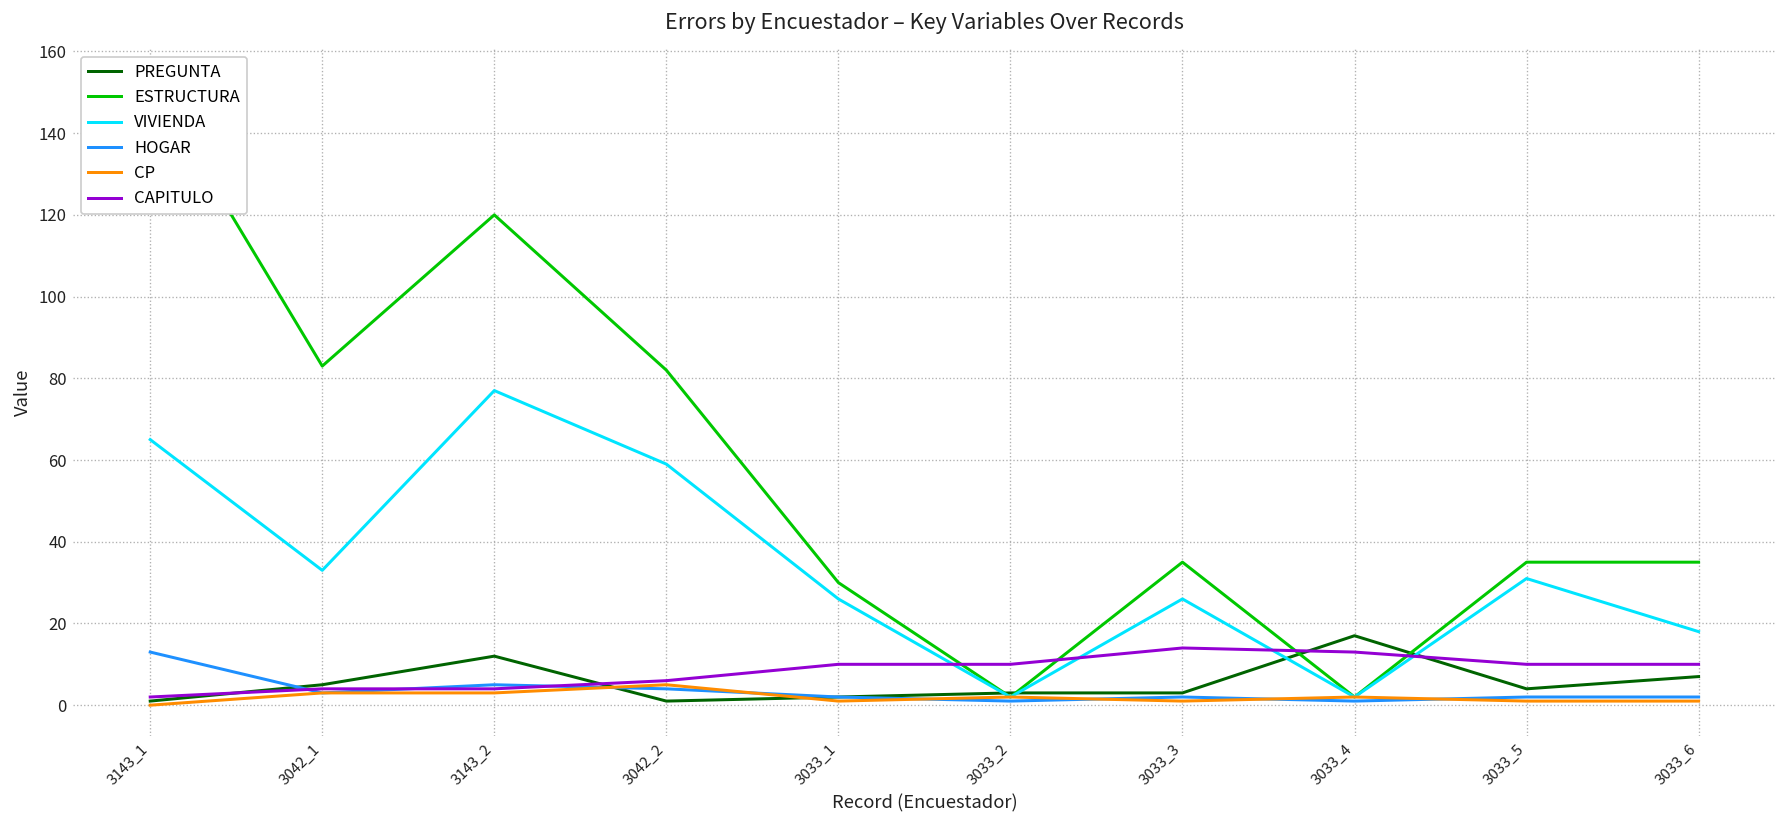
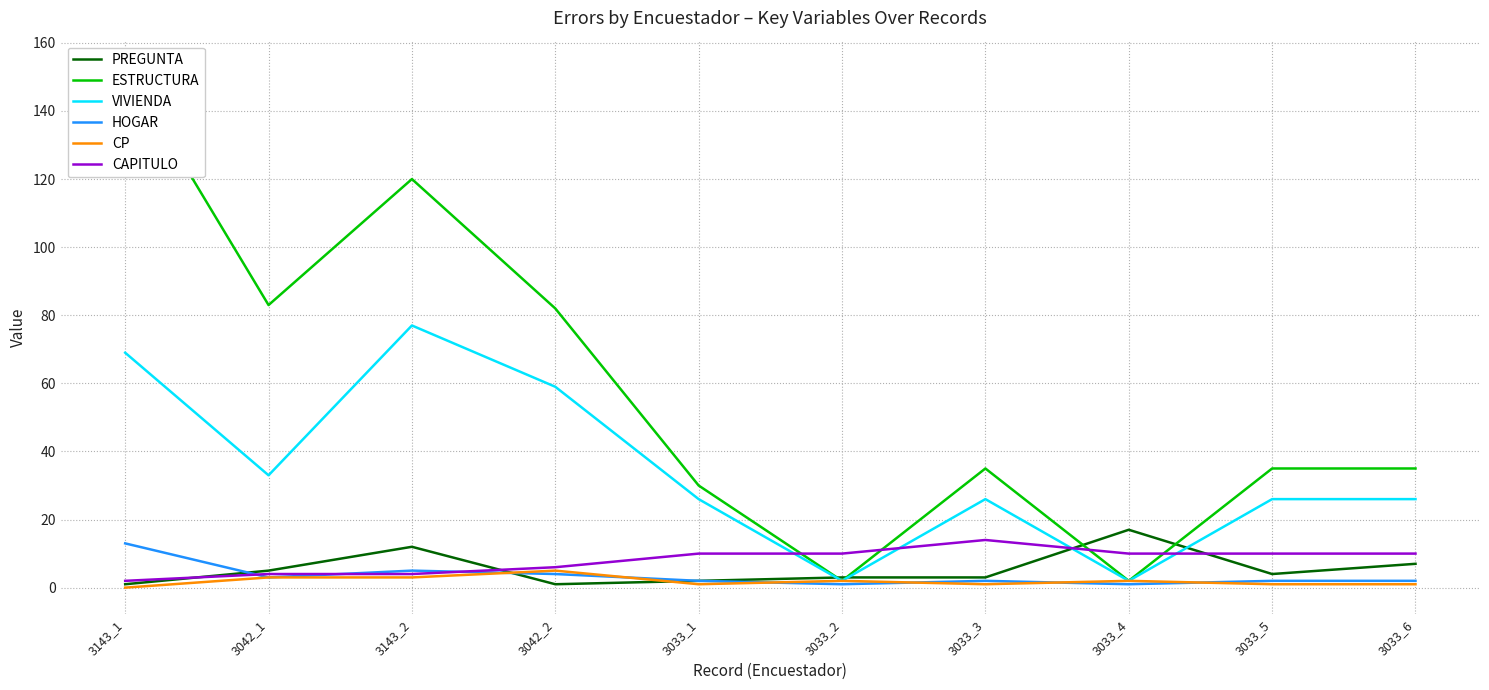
VIVIENDA, 3143_1: 65 -> 69
CAPITULO, 3033_4: 13 -> 10
VIVIENDA, 3033_5: 31 -> 26
VIVIENDA, 3033_6: 18 -> 26
